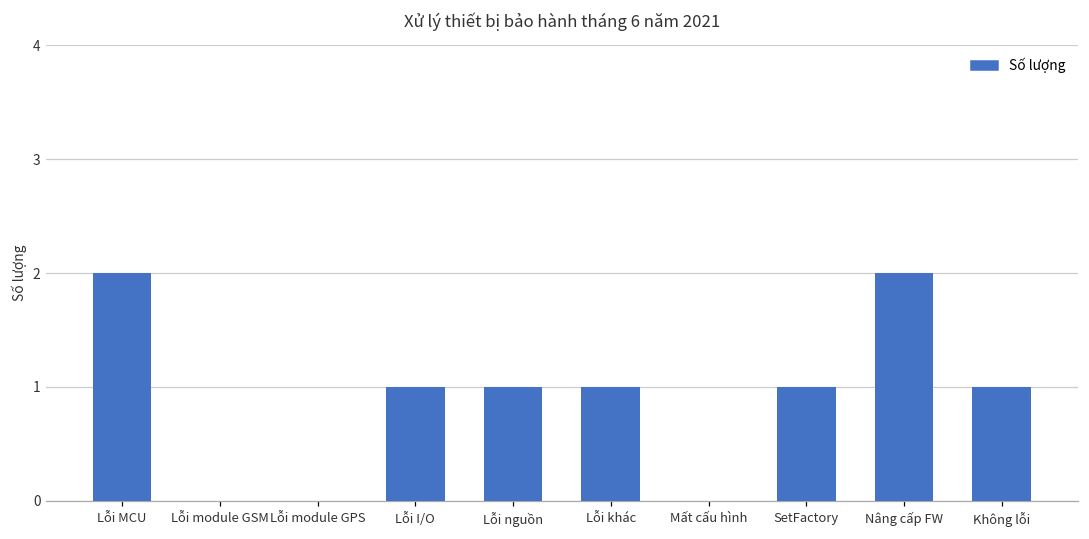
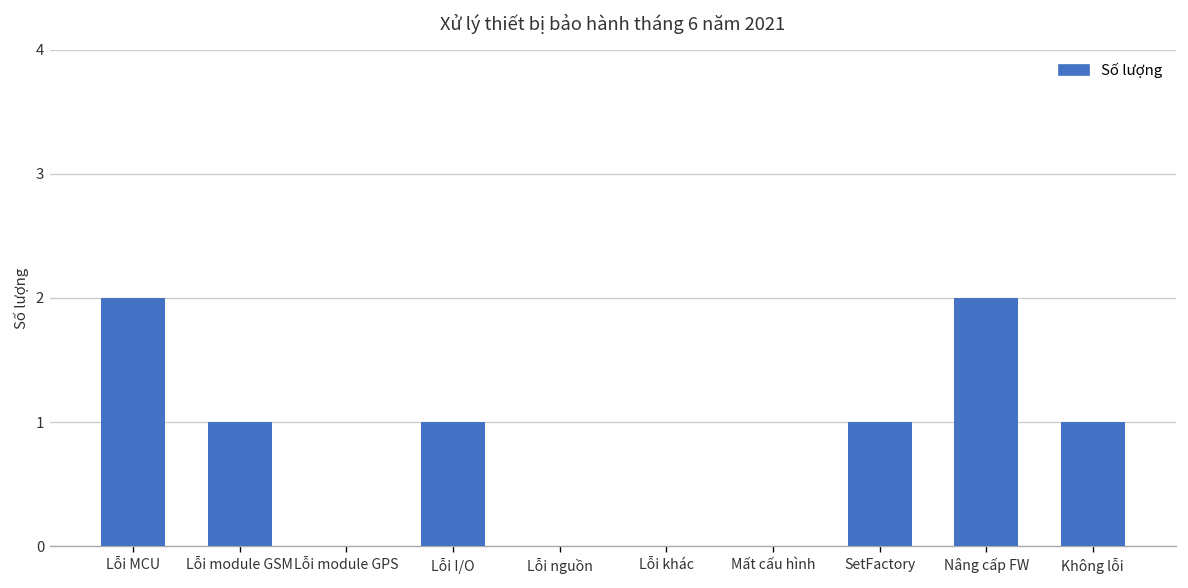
Lỗi module GSM: 0 -> 1
Lỗi nguồn: 1 -> 0
Lỗi khác: 1 -> 0
